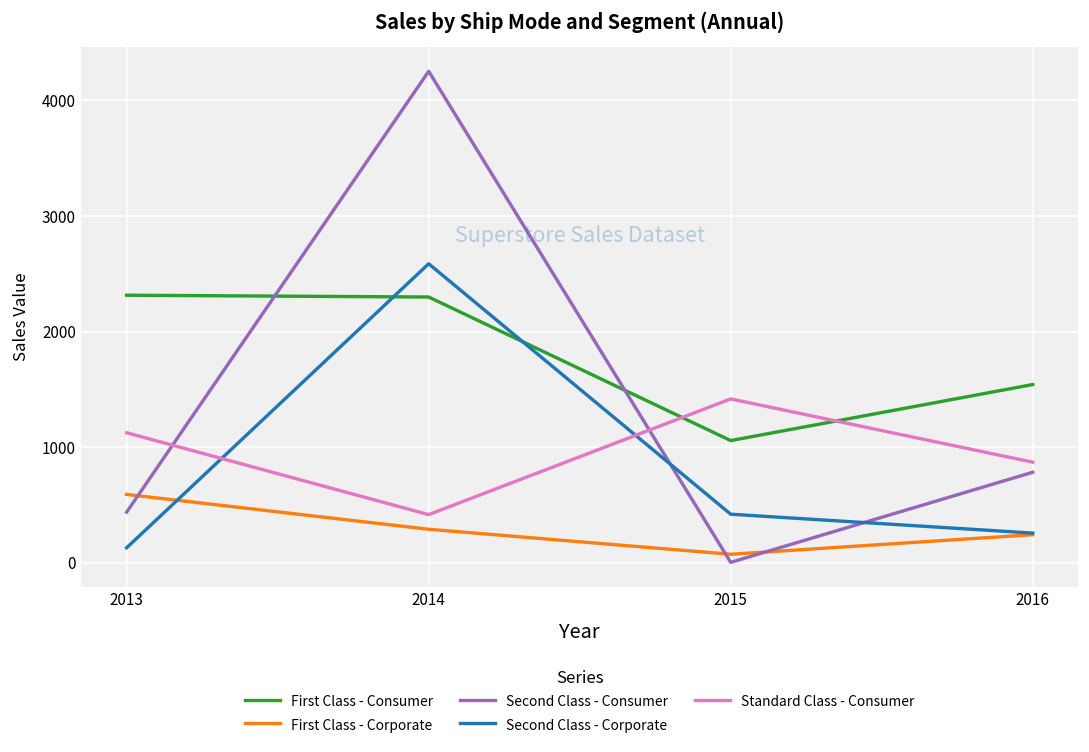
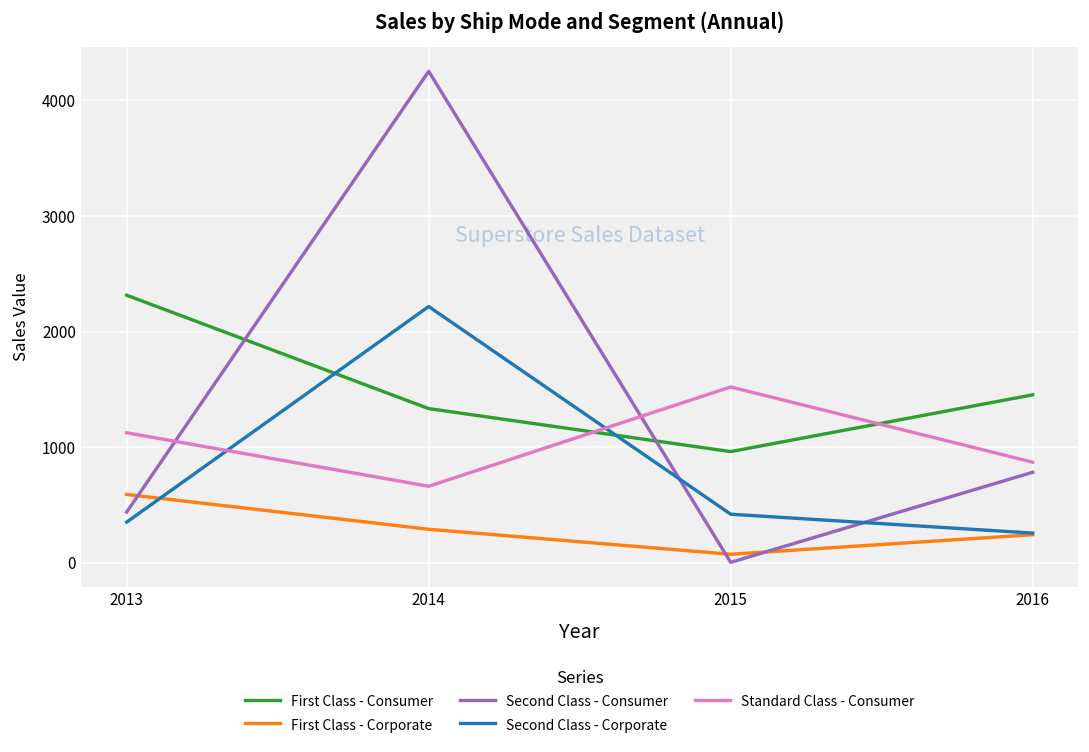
Second Class - Corporate, 2013: 130 -> 350
First Class - Consumer, 2014: 2300 -> 1330
Second Class - Corporate, 2014: 2590 -> 2220
Standard Class - Consumer, 2014: 420 -> 660
First Class - Consumer, 2015: 1060 -> 960
Standard Class - Consumer, 2015: 1420 -> 1520
First Class - Consumer, 2016: 1540 -> 1450
